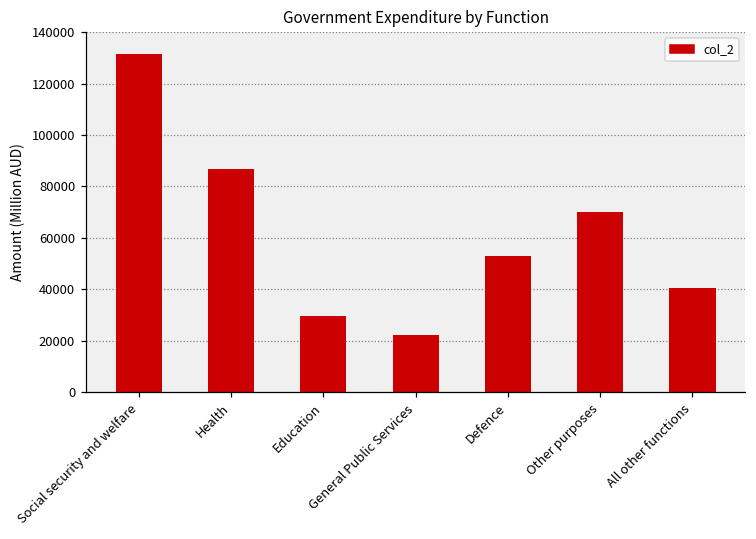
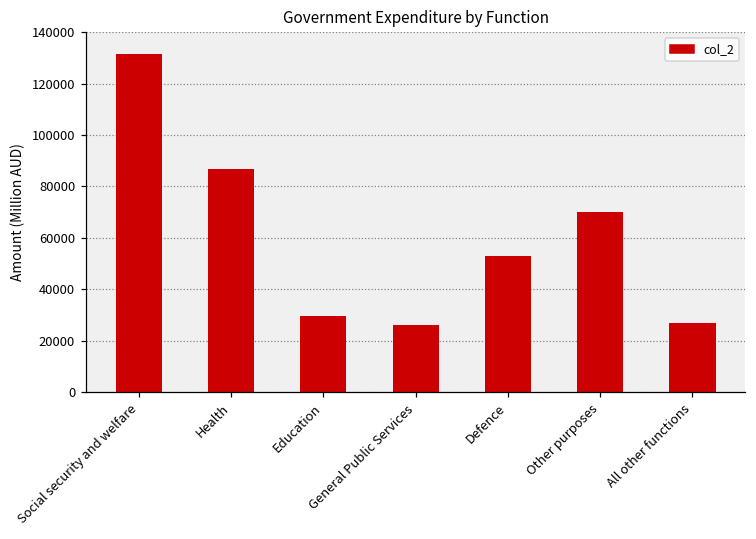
General Public Services: 22000 -> 26000
All other functions: 40000 -> 27000
